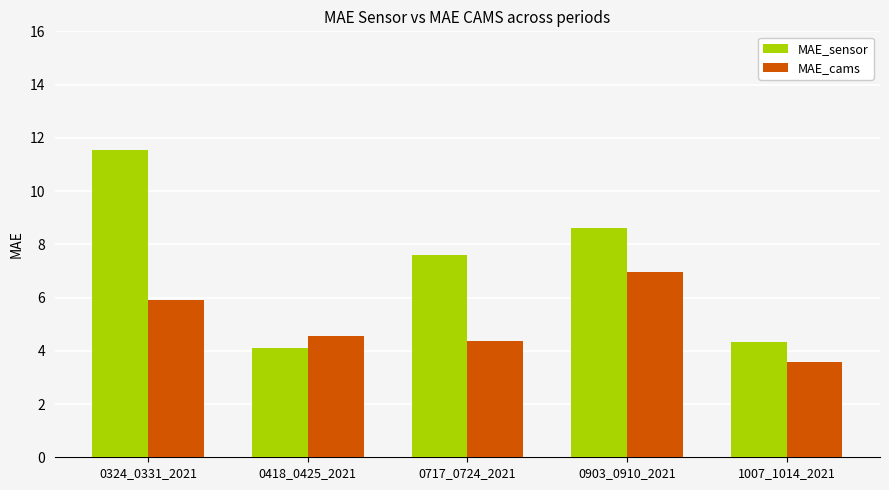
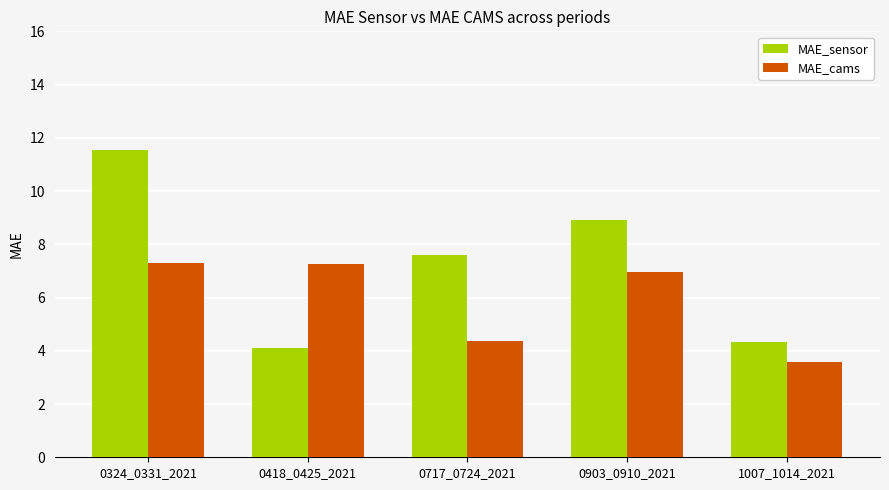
MAE_cams, 0324_0331_2021: 5.9 -> 7.3
MAE_cams, 0418_0425_2021: 4.6 -> 7.2
MAE_sensor, 0903_0910_2021: 8.6 -> 8.9
